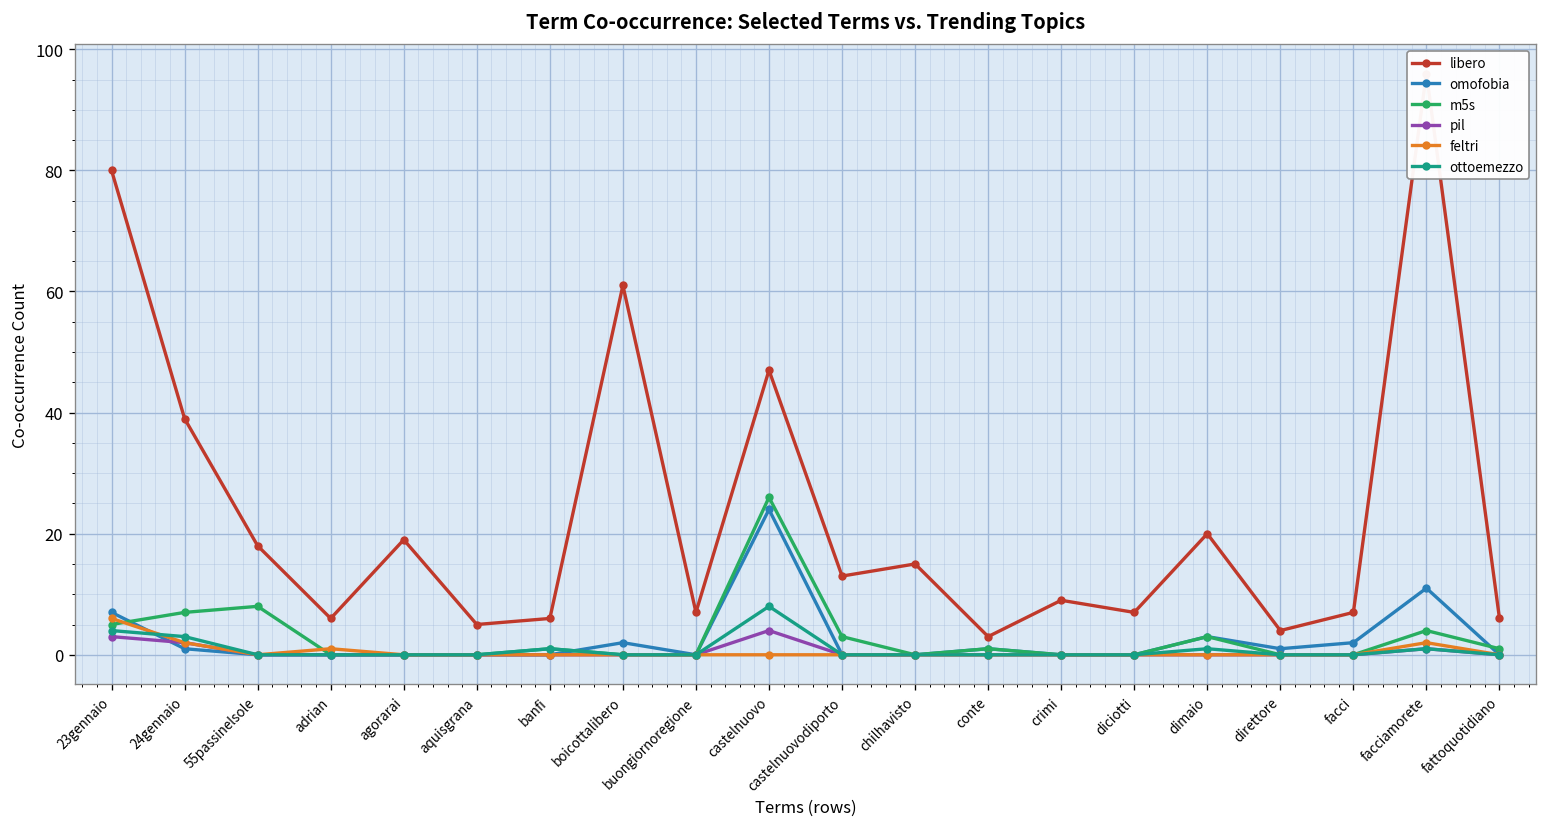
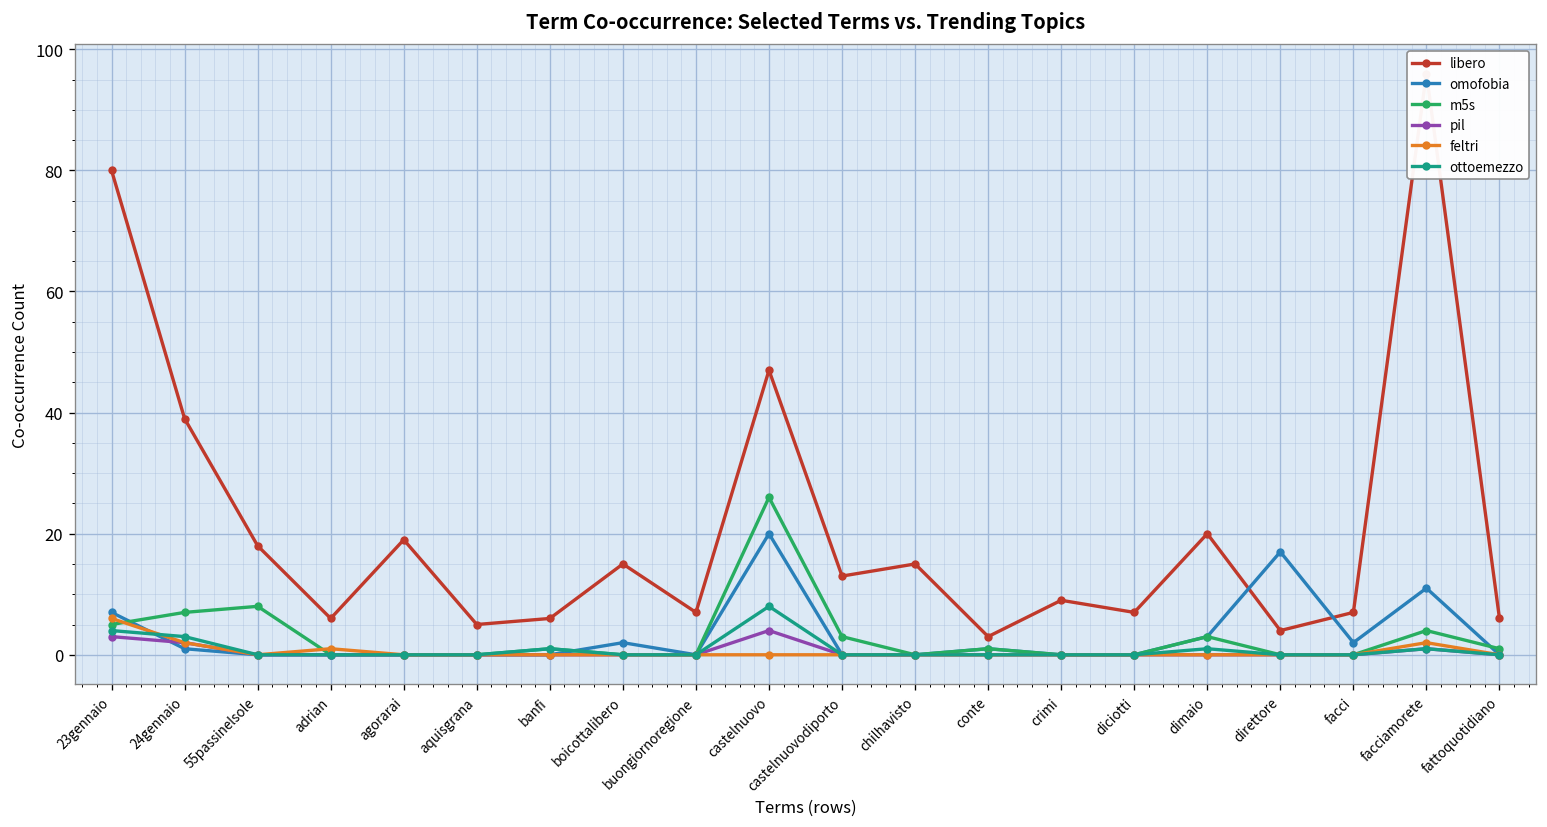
libero, boicottalibero: 61 -> 15
omofobia, castelnuovo: 24 -> 20
omofobia, direttore: 1 -> 17
